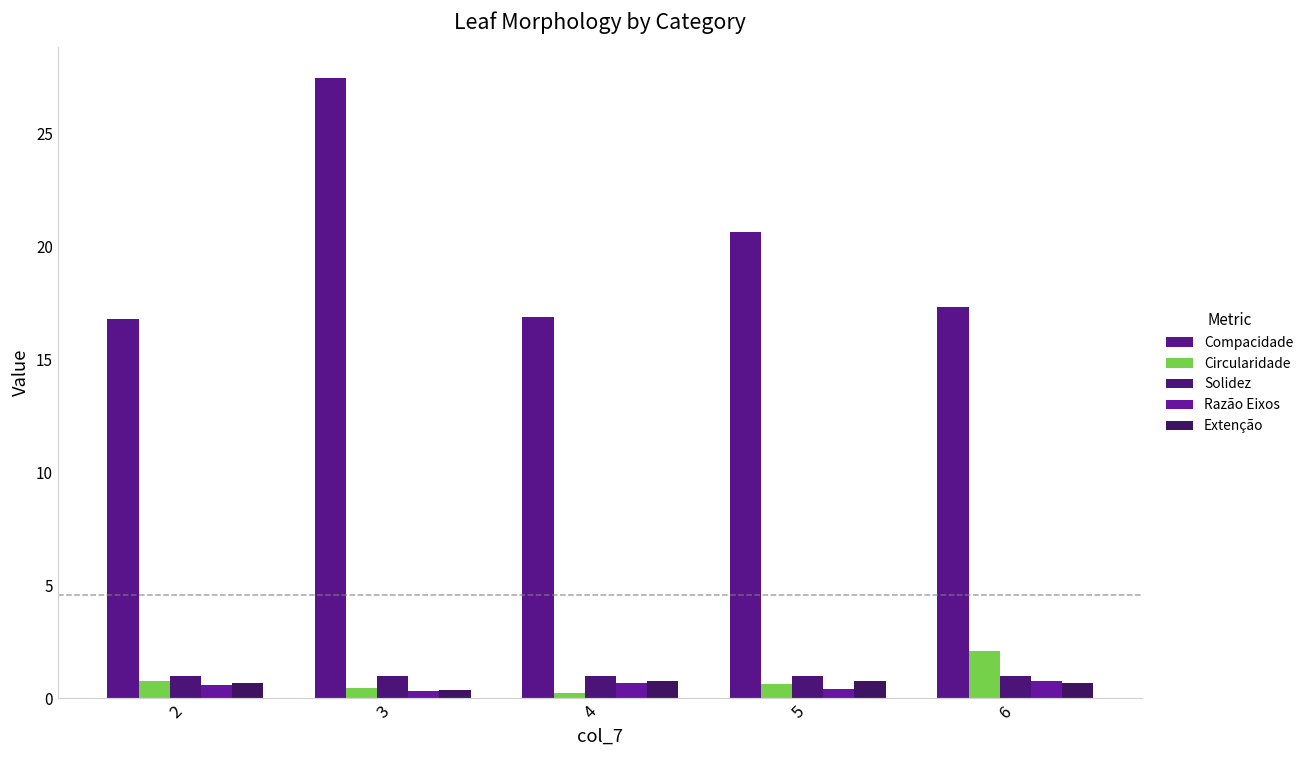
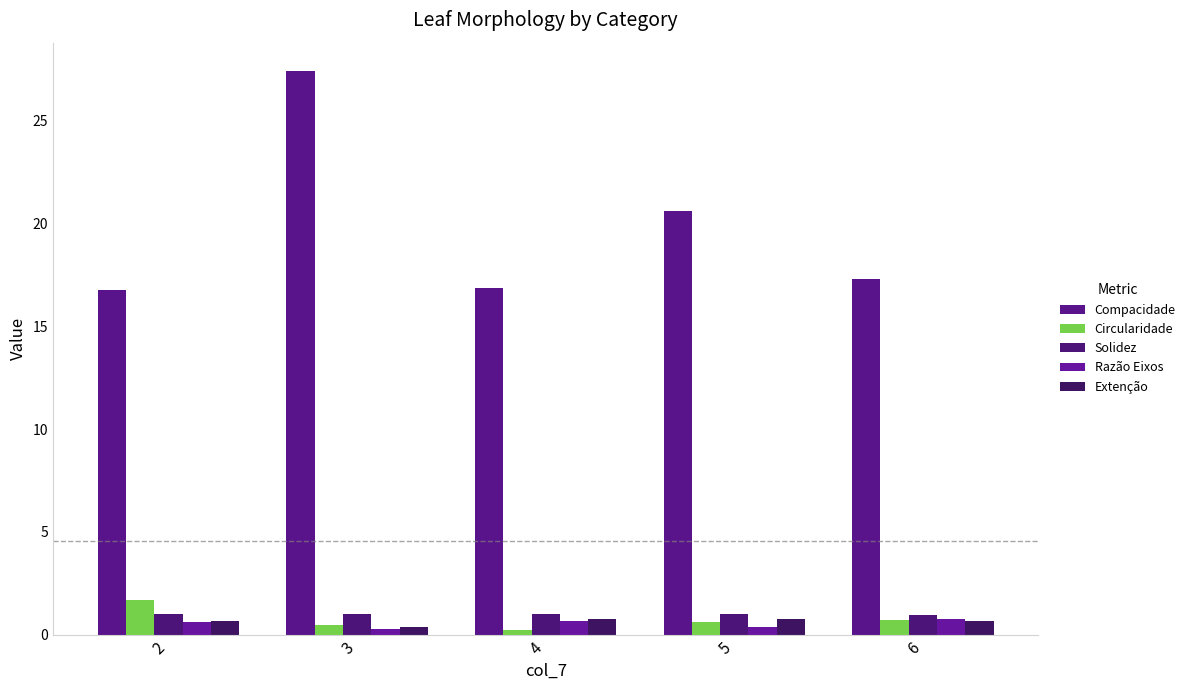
Circularidade, 2: 0.7 -> 1.7
Circularidade, 6: 2.1 -> 0.7
